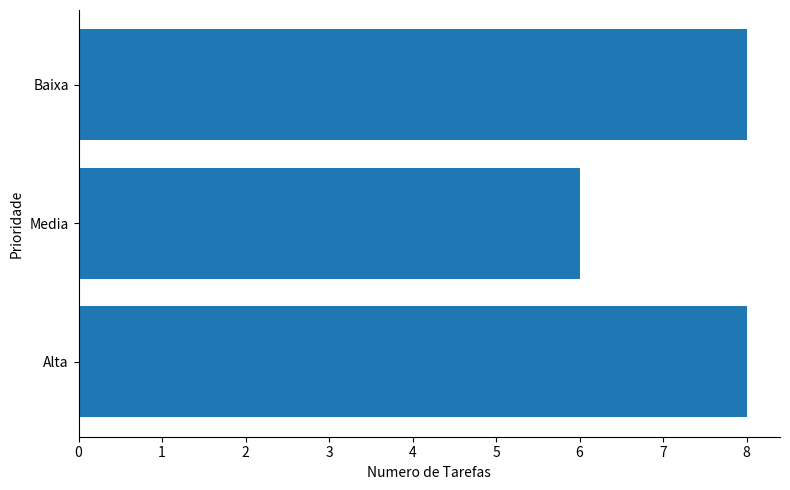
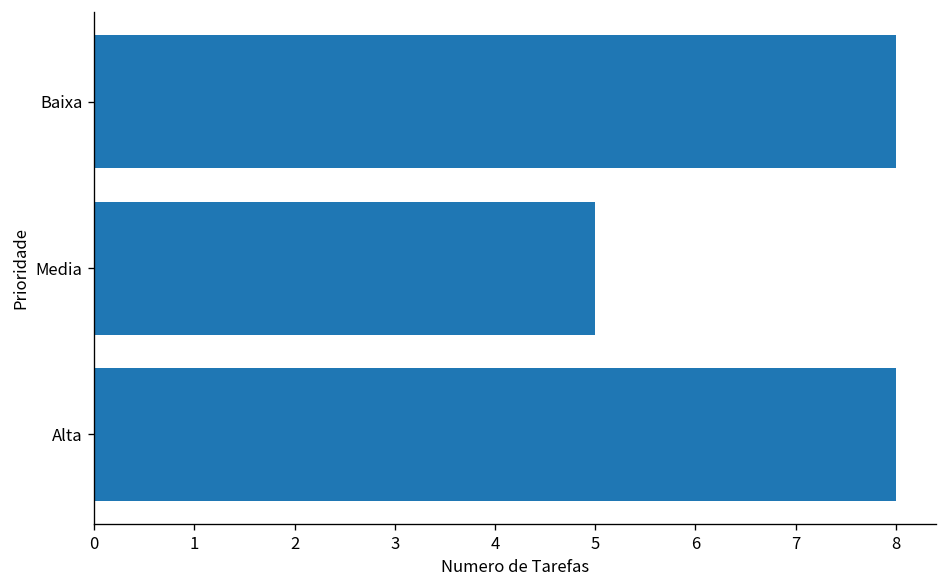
Media: 6 -> 5
